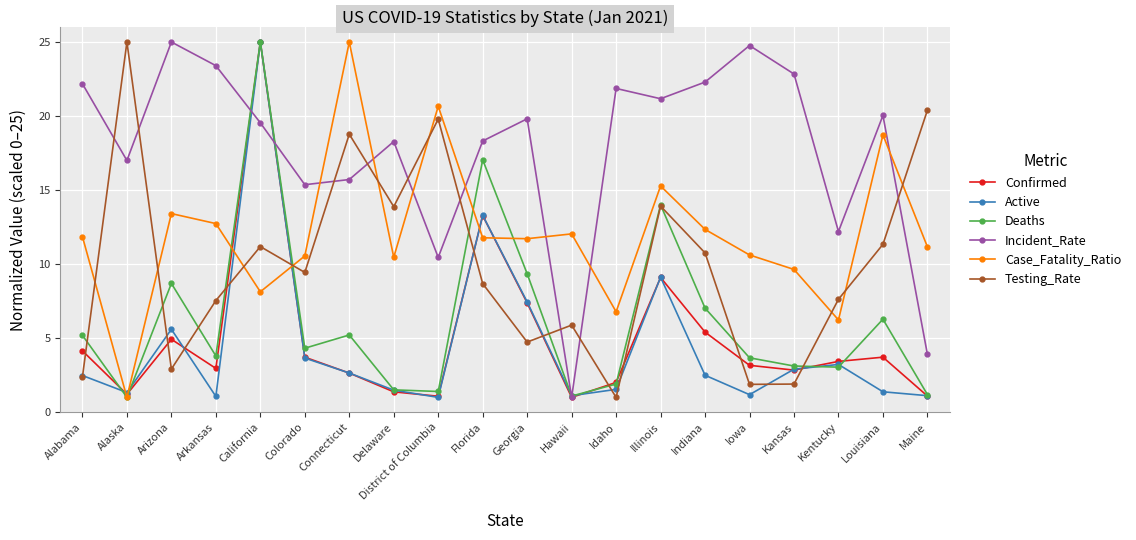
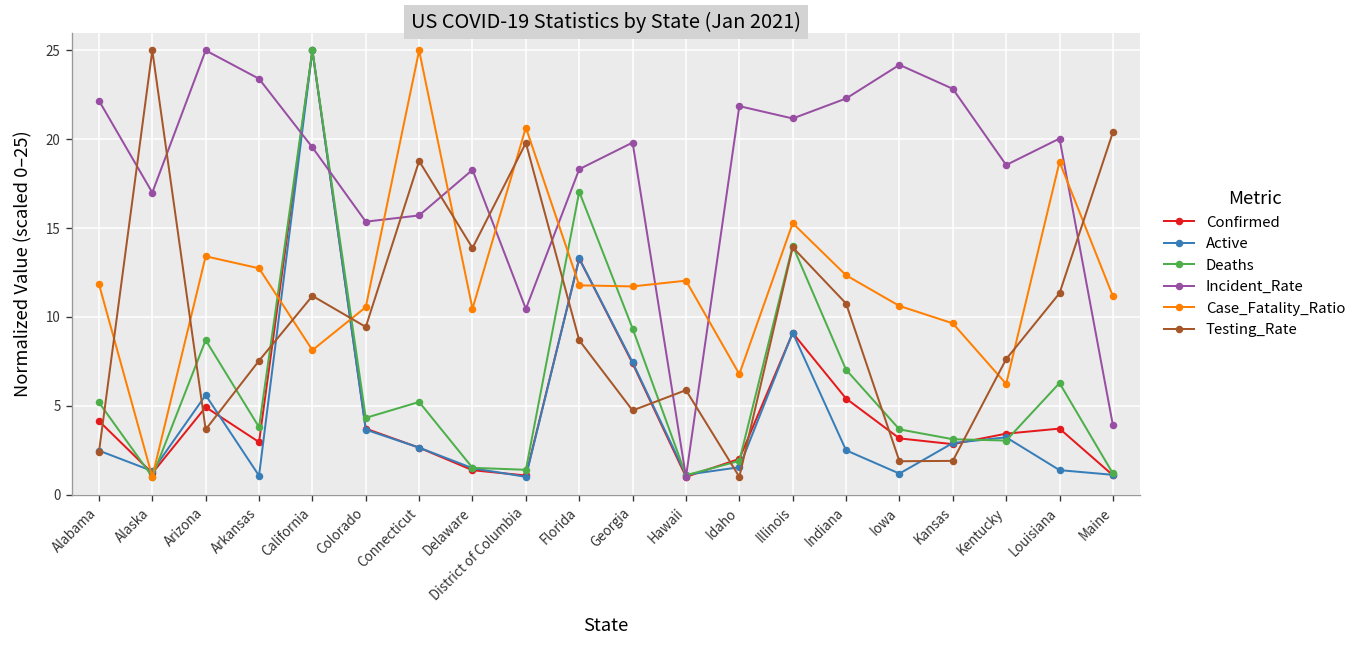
Testing_Rate, Arizona: 2.9 -> 3.7
Incident_Rate, Iowa: 24.8 -> 24.2
Incident_Rate, Kentucky: 12.2 -> 18.6
